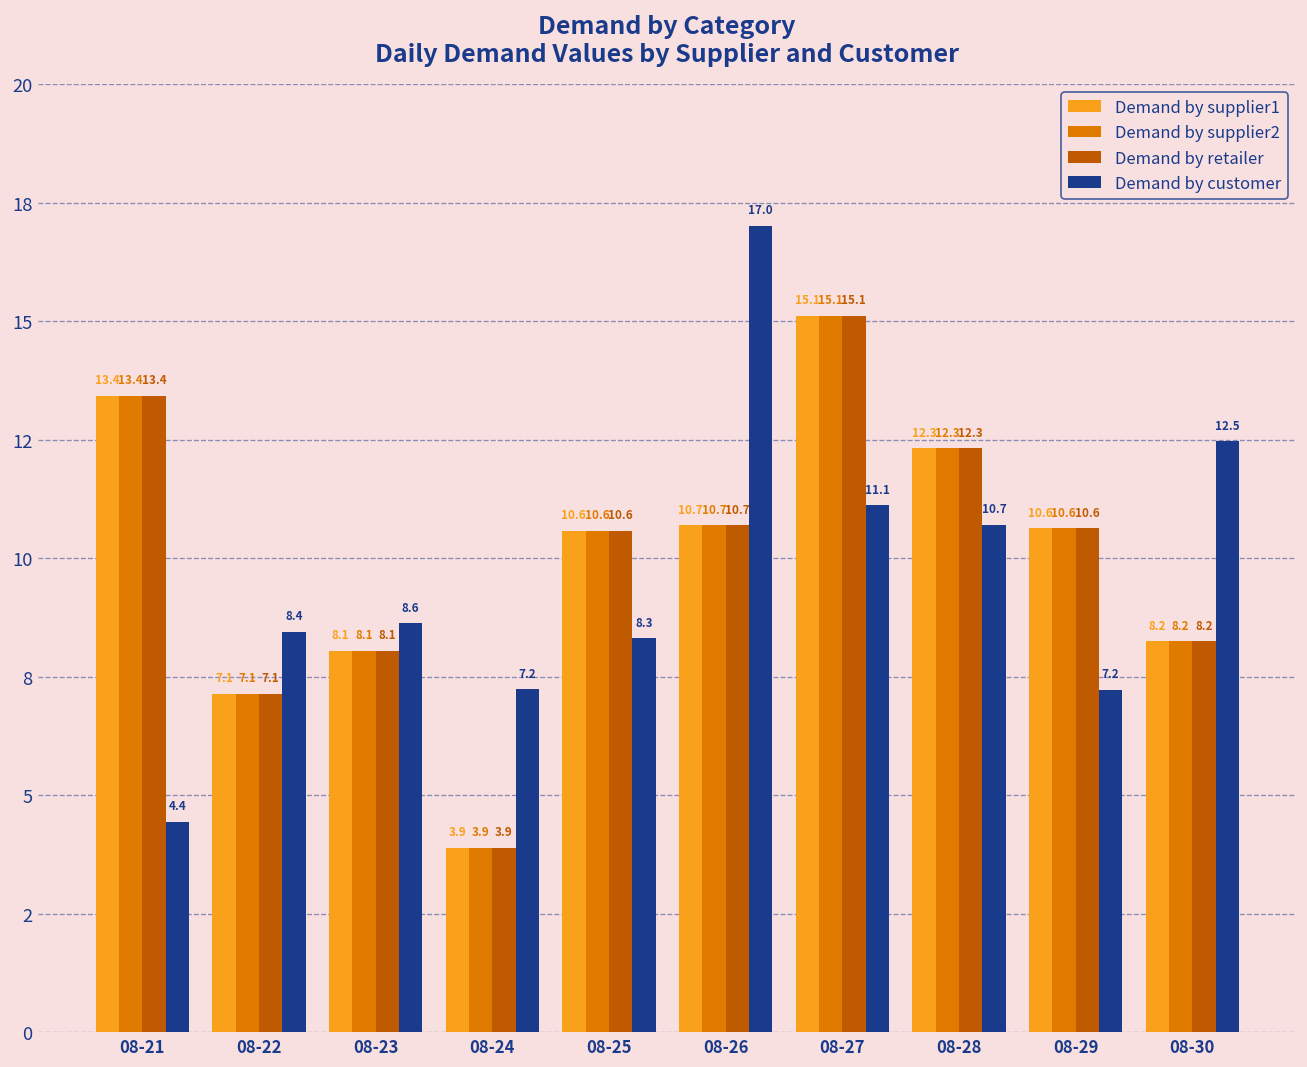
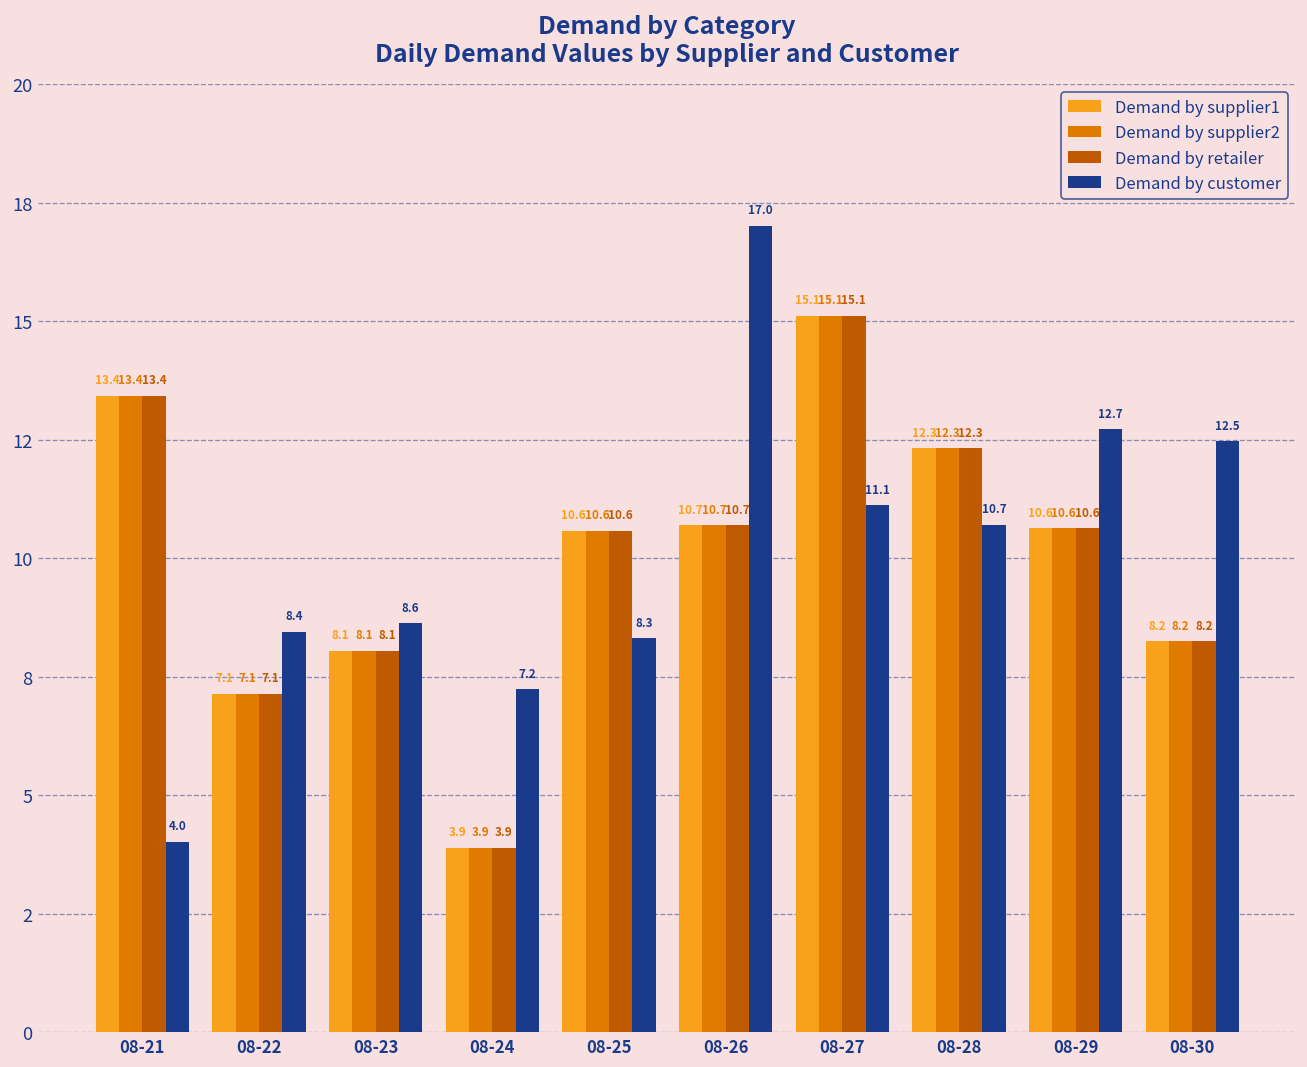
Demand by customer, 08-21: 4.4 -> 4.0
Demand by customer, 08-29: 7.2 -> 12.7
